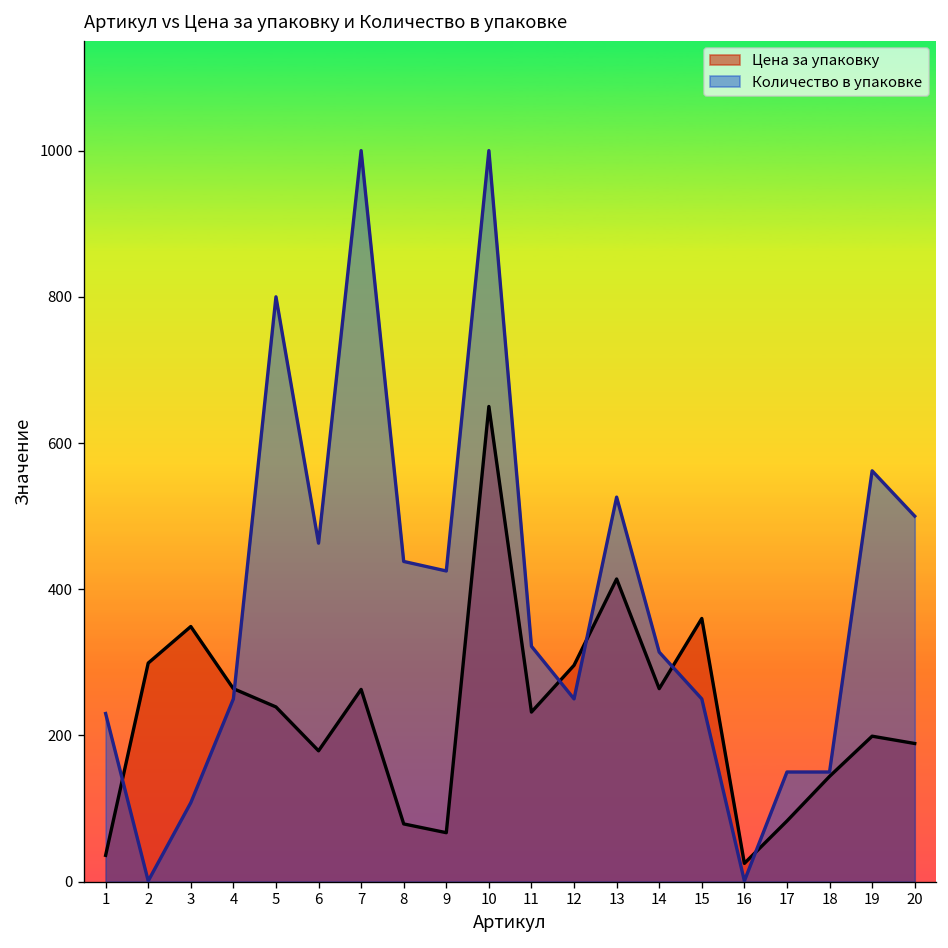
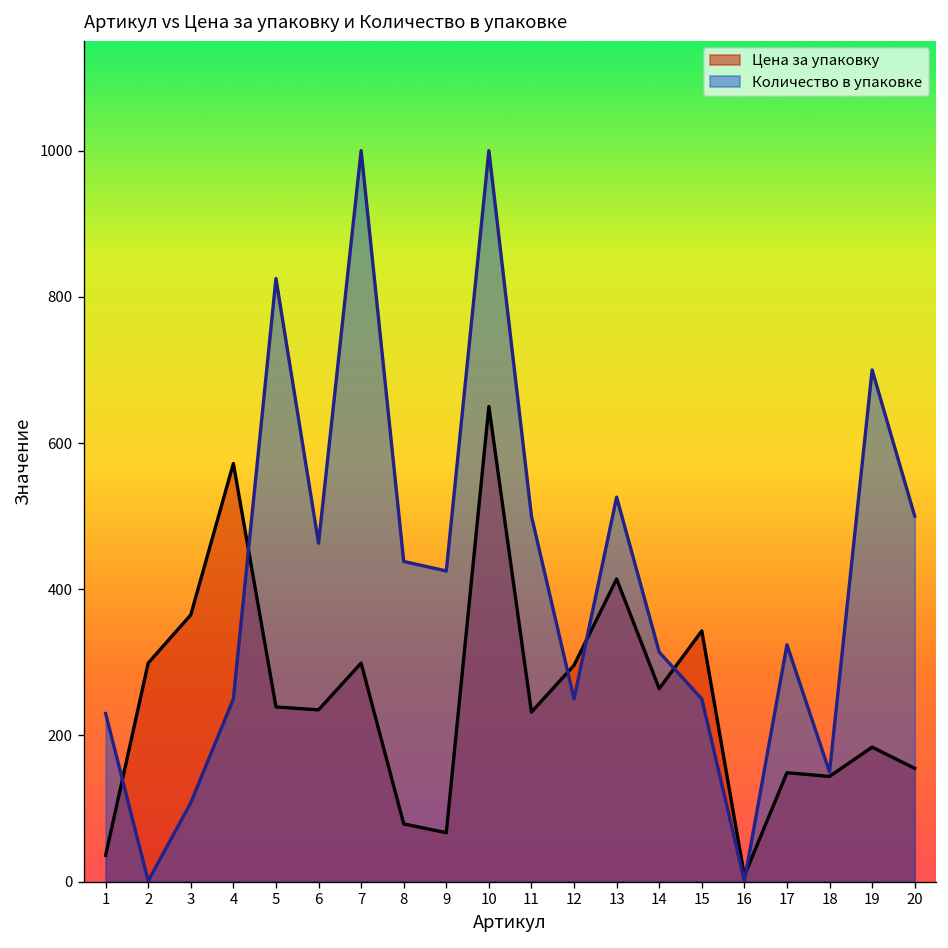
Цена за упаковку, 3: 350 -> 370
Цена за упаковку, 4: 260 -> 570
Количество в упаковке, 5: 800 -> 830
Цена за упаковку, 6: 180 -> 240
Цена за упаковку, 7: 260 -> 300
Количество в упаковке, 11: 320 -> 500
Цена за упаковку, 15: 360 -> 340
Цена за упаковку, 16: 30 -> 10
Цена за упаковку, 17: 80 -> 150
Количество в упаковке, 17: 150 -> 320
Цена за упаковку, 19: 200 -> 180
Количество в упаковке, 19: 560 -> 700
Цена за упаковку, 20: 190 -> 160
